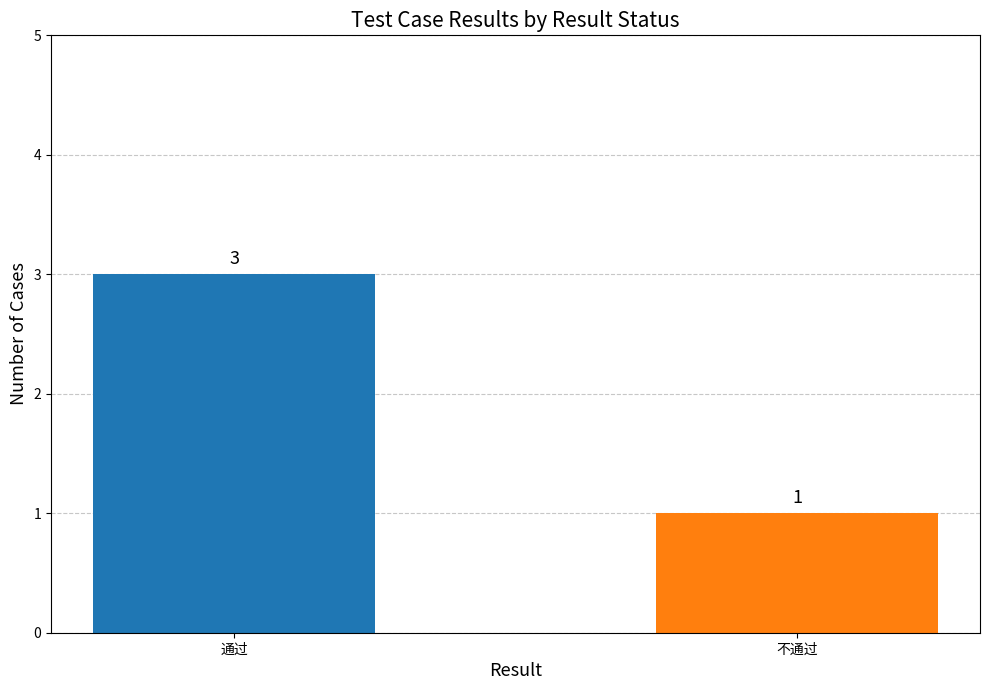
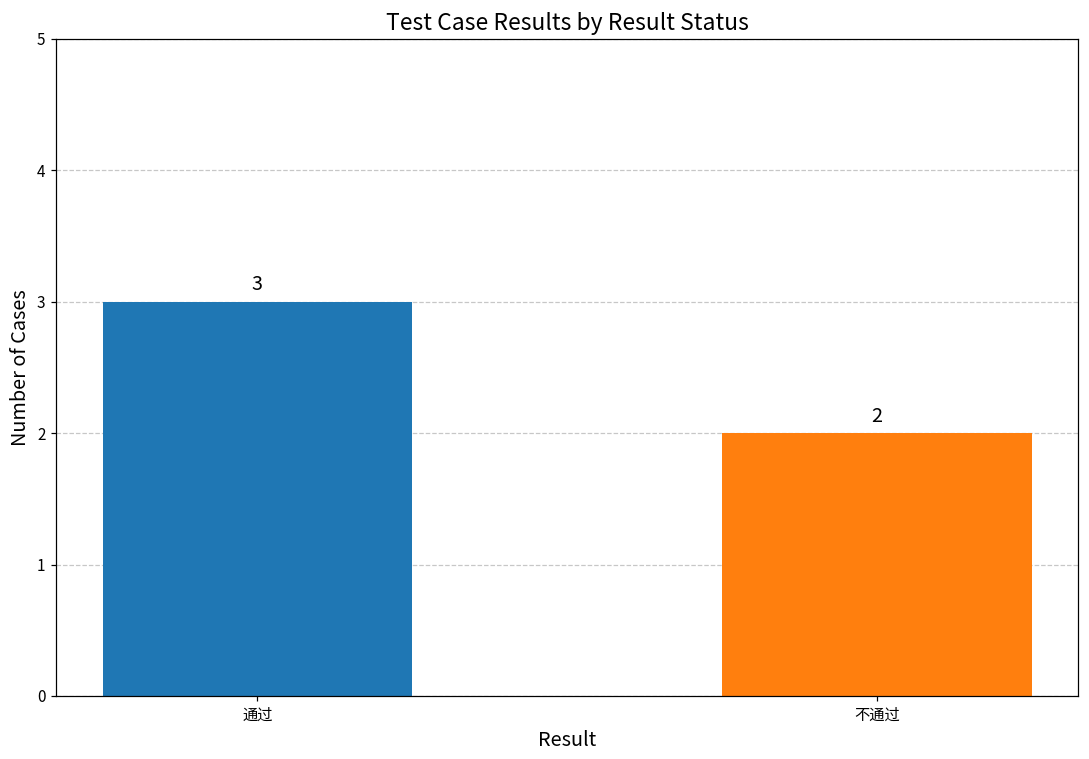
不通过: 1 -> 2
